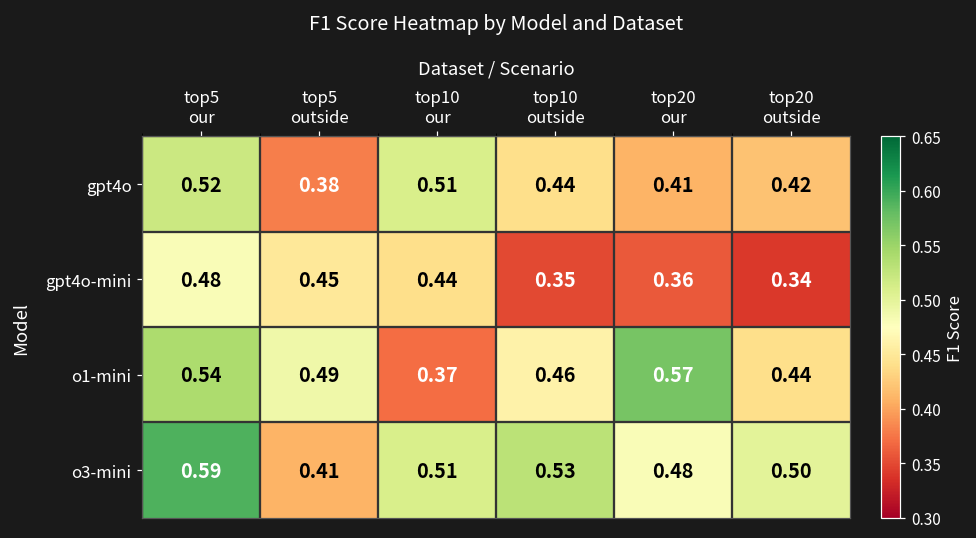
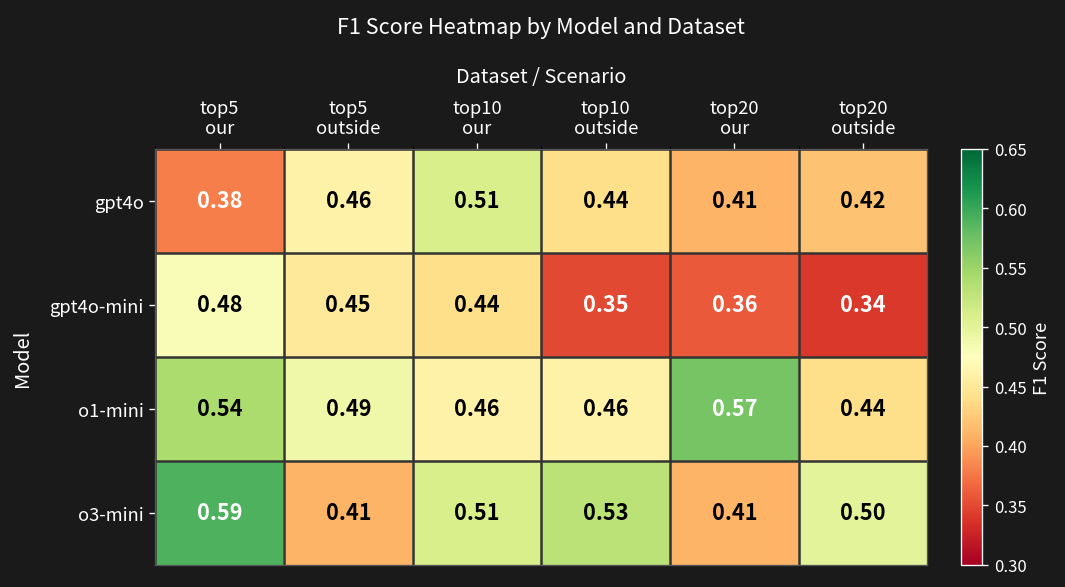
gpt4o, top5 our: 0.52 -> 0.38
gpt4o, top5 outside: 0.38 -> 0.46
o1-mini, top10 our: 0.37 -> 0.46
o3-mini, top20 our: 0.48 -> 0.41
